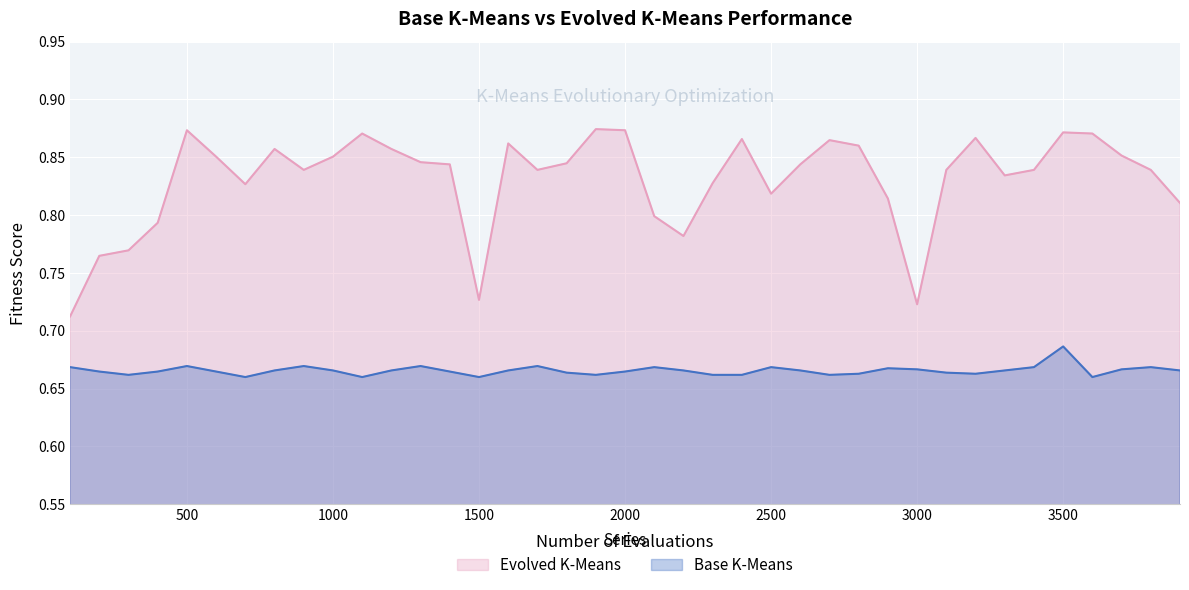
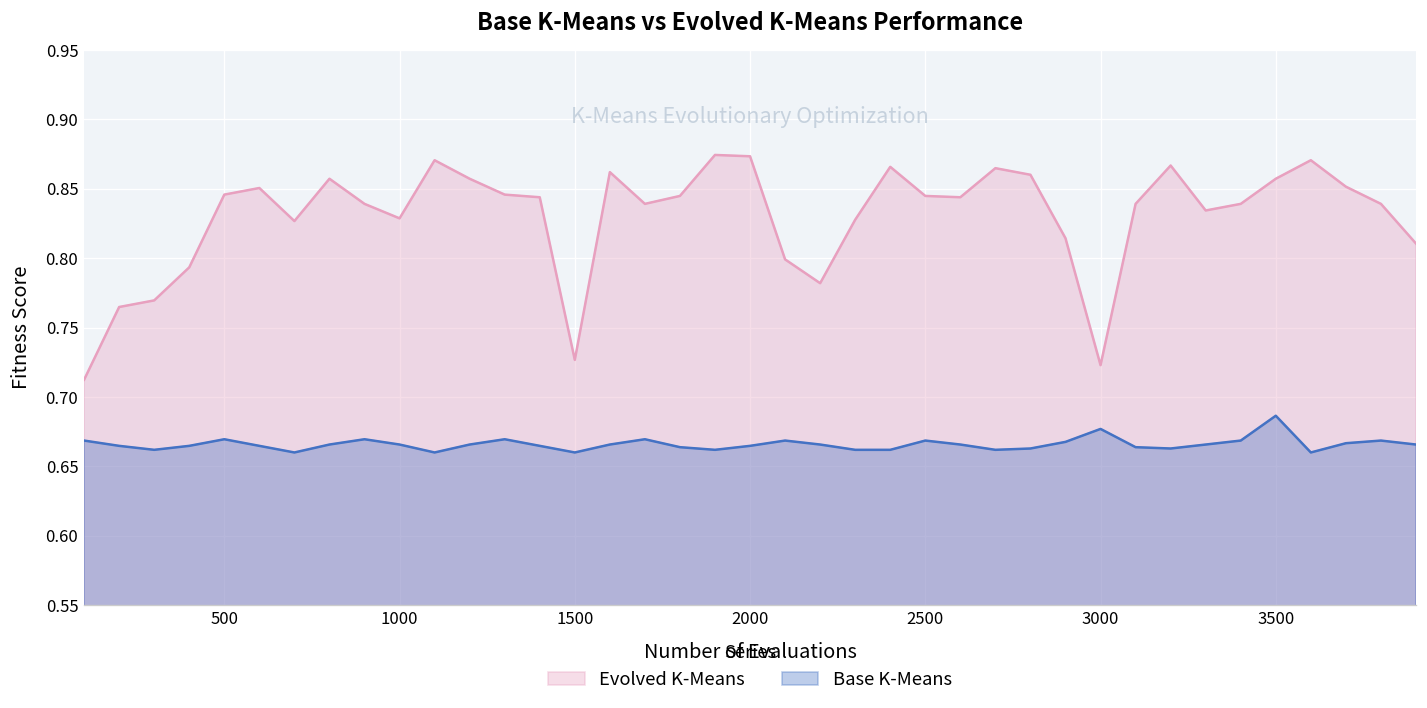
Evolved K-Means, 500: 0.873 -> 0.846
Evolved K-Means, 1000: 0.850 -> 0.829
Evolved K-Means, 2500: 0.818 -> 0.845
Base K-Means, 3000: 0.667 -> 0.677
Evolved K-Means, 3500: 0.871 -> 0.857
